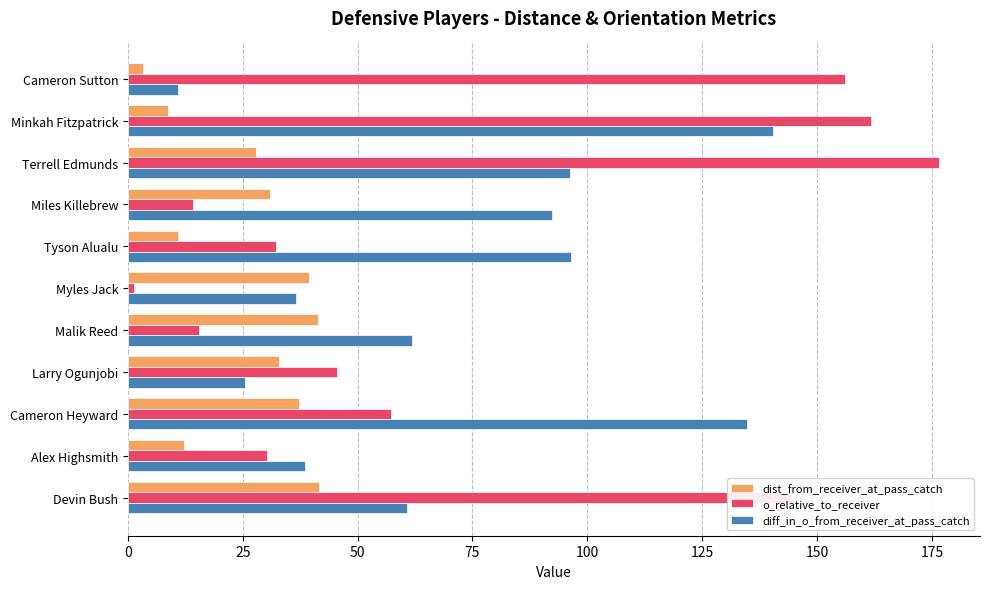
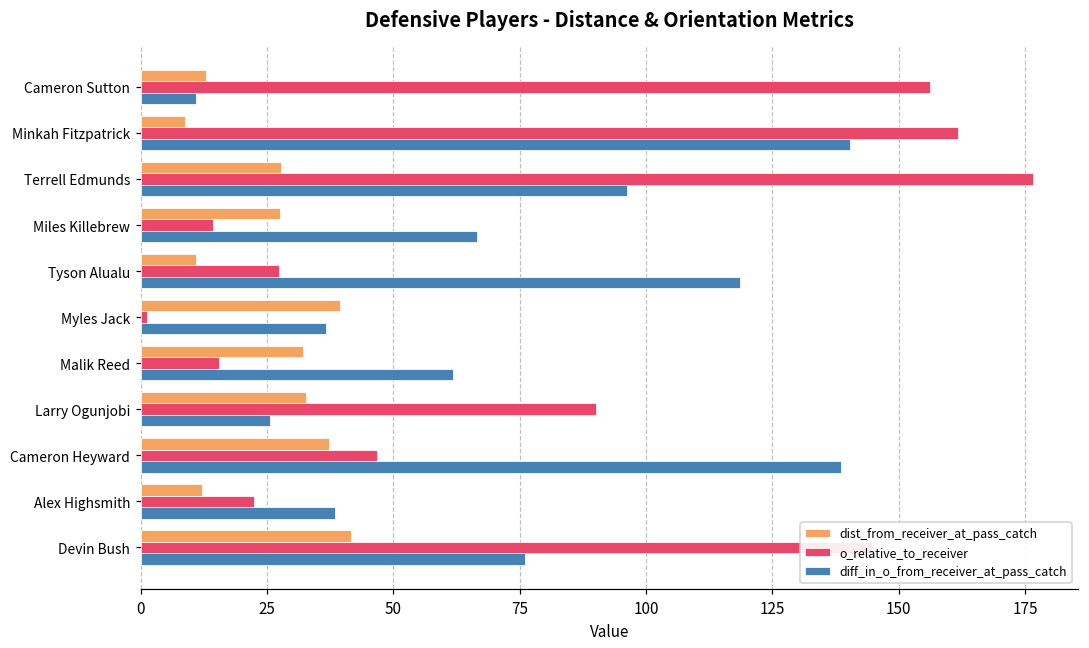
dist_from_receiver_at_pass_catch, Cameron Sutton: 3 -> 13
dist_from_receiver_at_pass_catch, Miles Killebrew: 31 -> 28
diff_in_o_from_receiver_at_pass_catch, Miles Killebrew: 92 -> 66
o_relative_to_receiver, Tyson Alualu: 32 -> 27
diff_in_o_from_receiver_at_pass_catch, Tyson Alualu: 97 -> 119
dist_from_receiver_at_pass_catch, Malik Reed: 41 -> 32
o_relative_to_receiver, Larry Ogunjobi: 46 -> 90
o_relative_to_receiver, Cameron Heyward: 57 -> 47
diff_in_o_from_receiver_at_pass_catch, Cameron Heyward: 135 -> 139
o_relative_to_receiver, Alex Highsmith: 30 -> 22
diff_in_o_from_receiver_at_pass_catch, Devin Bush: 61 -> 76
